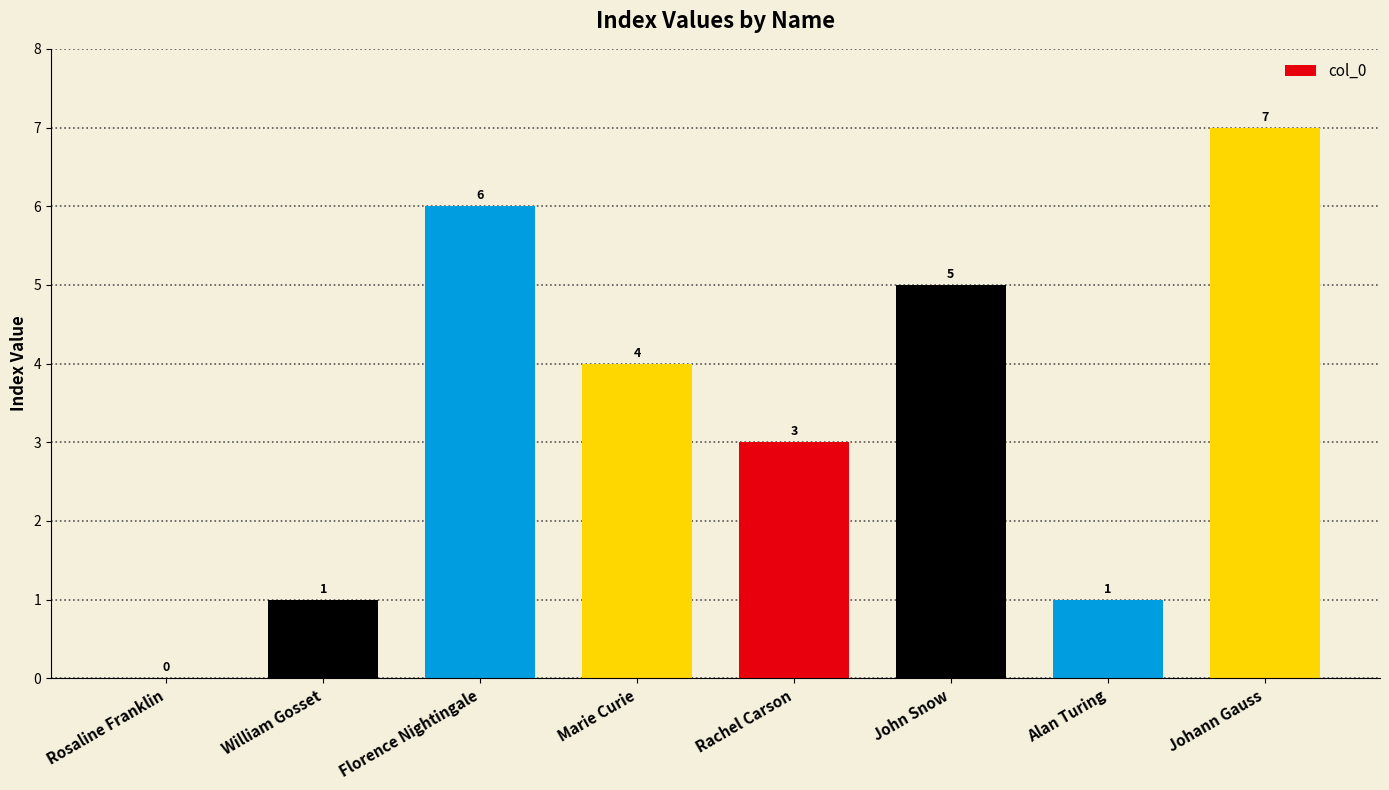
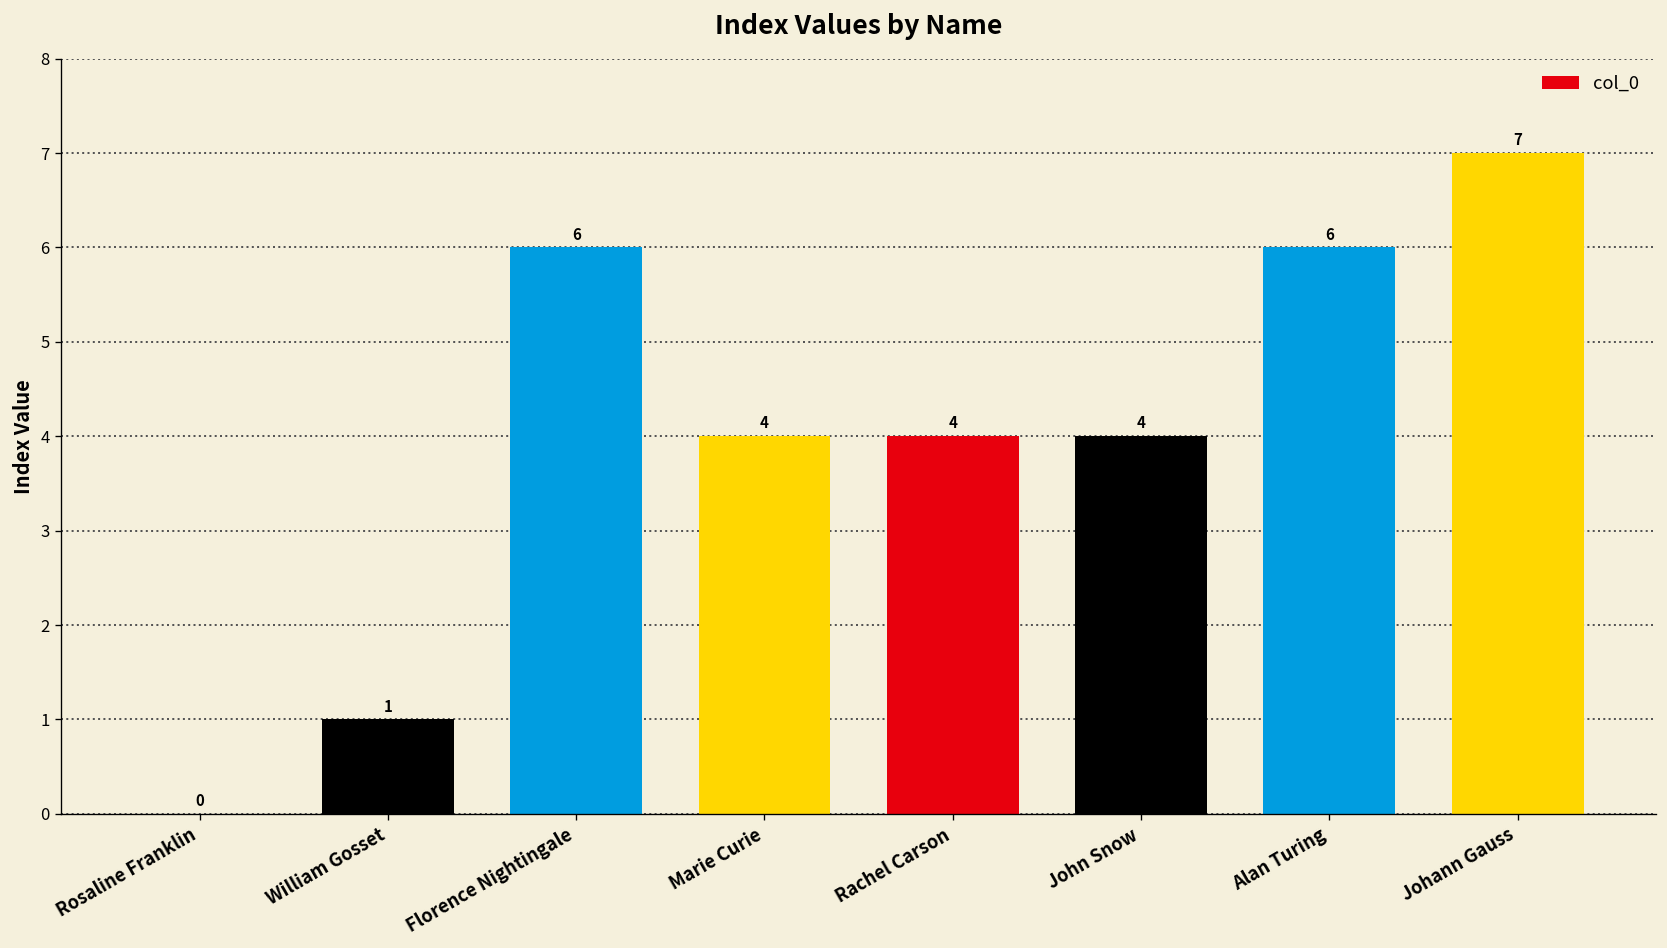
Rachel Carson: 3 -> 4
John Snow: 5 -> 4
Alan Turing: 1 -> 6
